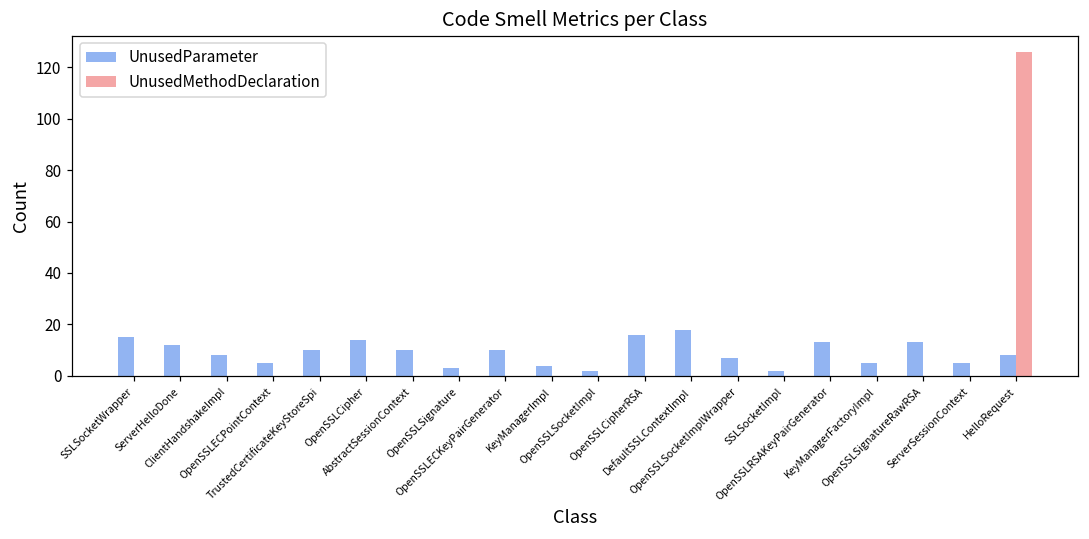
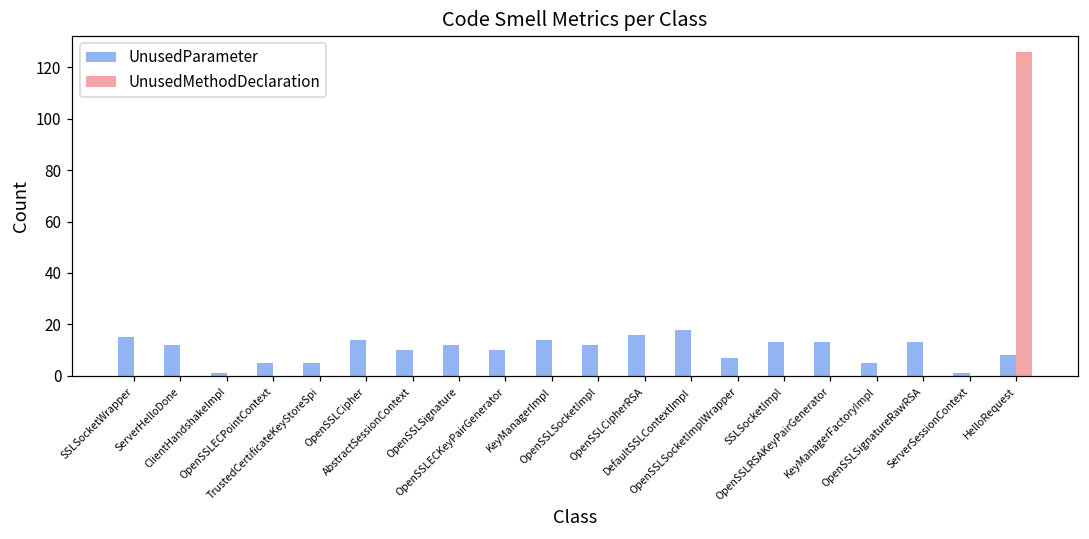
UnusedParameter, ClientHandshakeImpl: 8 -> 1
UnusedParameter, TrustedCertificateKeyStoreSpi: 10 -> 5
UnusedParameter, OpenSSLSignature: 3 -> 12
UnusedParameter, KeyManagerImpl: 4 -> 14
UnusedParameter, OpenSSLSocketImpl: 2 -> 12
UnusedParameter, SSLSocketImpl: 2 -> 13
UnusedParameter, ServerSessionContext: 5 -> 1
